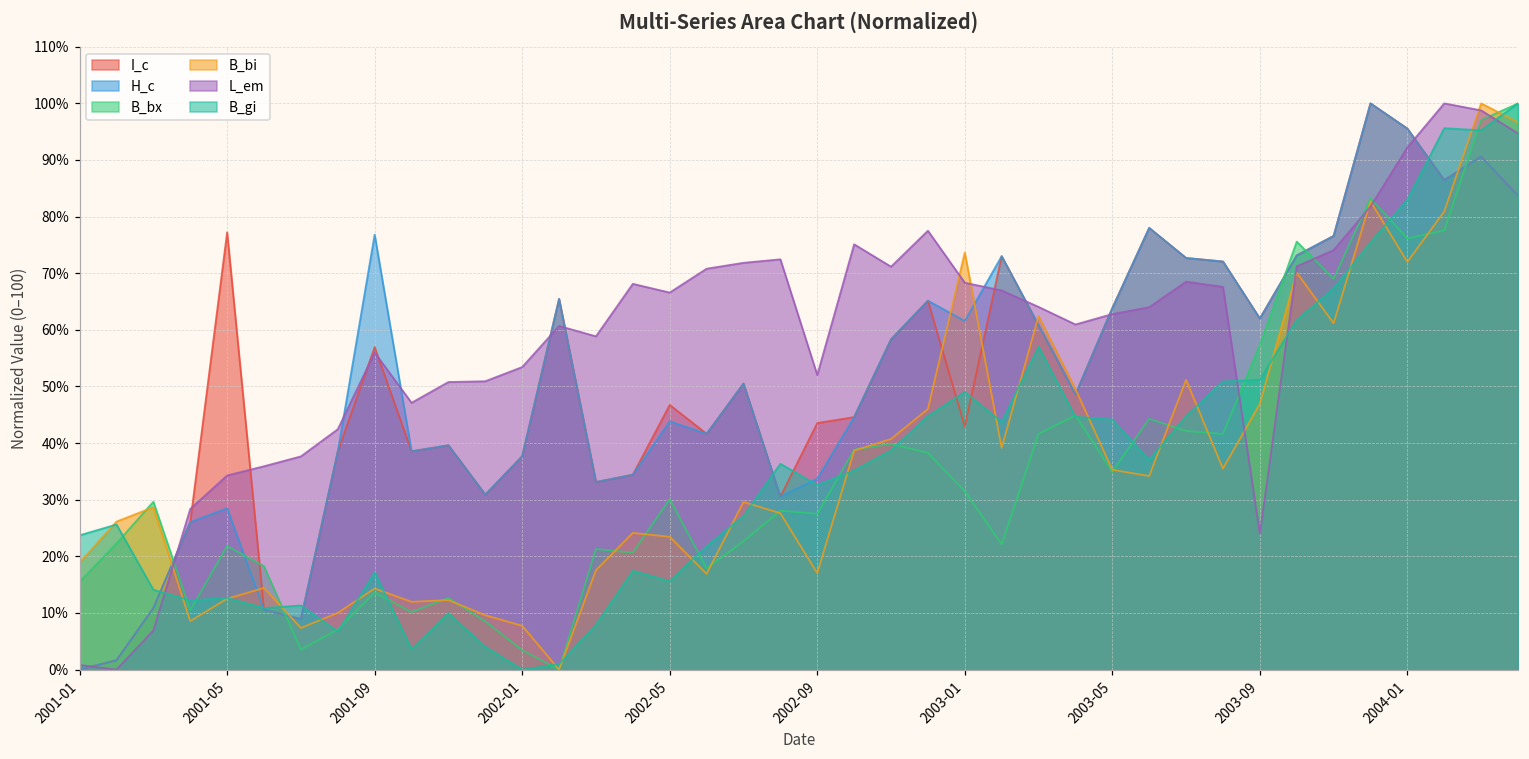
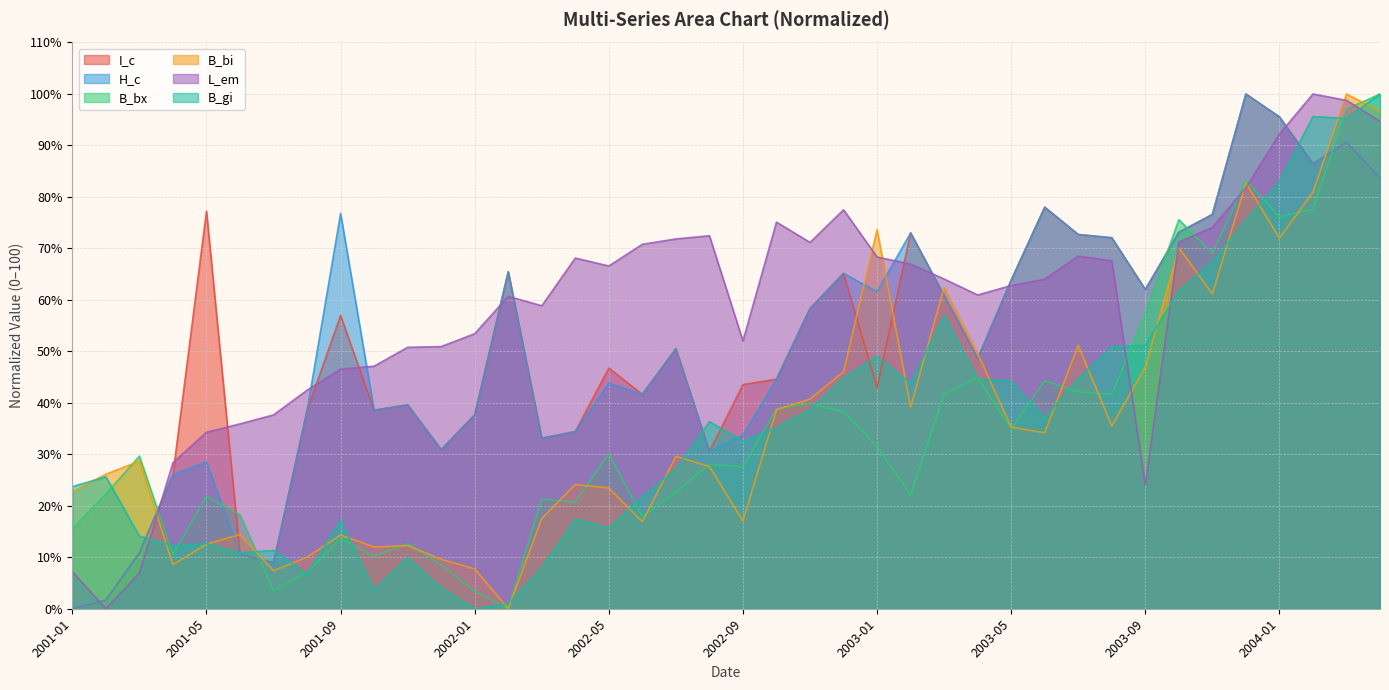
B_bi, 2001-01: 19% -> 23%
L_em, 2001-01: 1% -> 7%
L_em, 2001-09: 56% -> 47%
